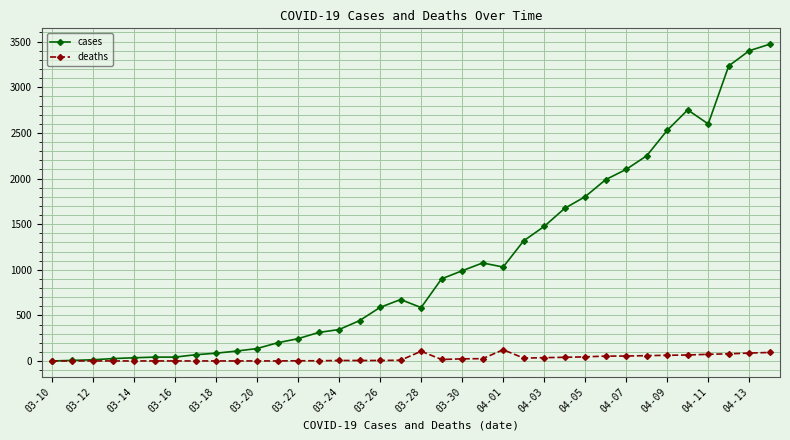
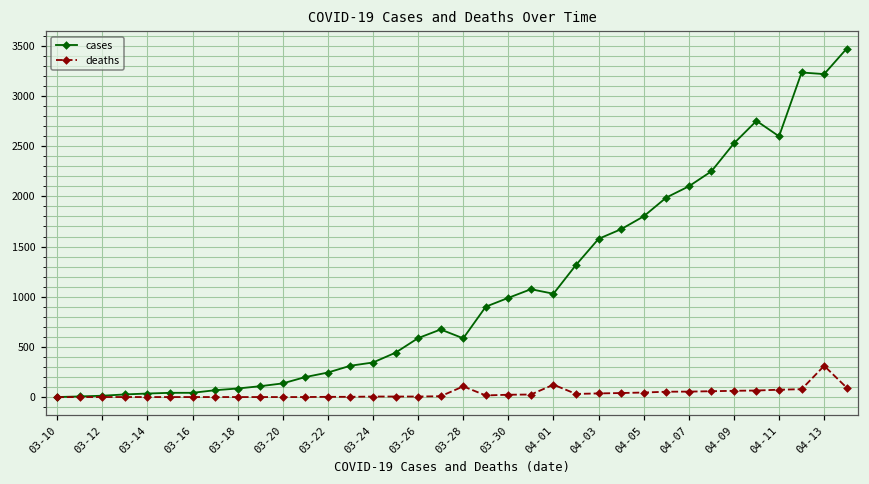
cases, 04-03: 1500 -> 1600
cases, 04-13: 3400 -> 3200
deaths, 04-13: 100 -> 300
